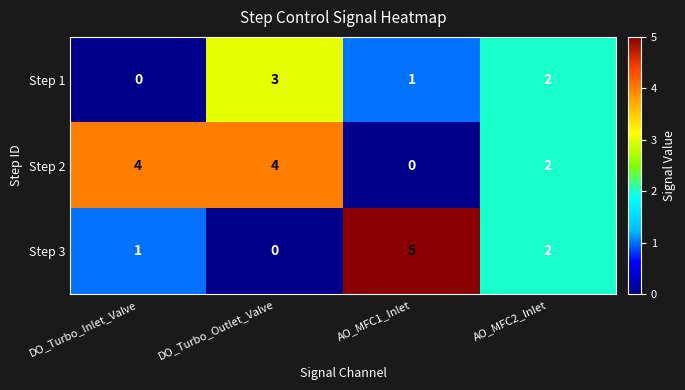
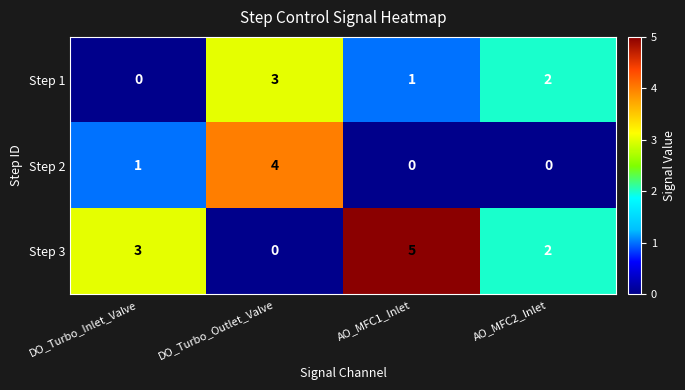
Step 2, DO_Turbo_Inlet_Valve: 4 -> 1
Step 2, AO_MFC2_Inlet: 2 -> 0
Step 3, DO_Turbo_Inlet_Valve: 1 -> 3
